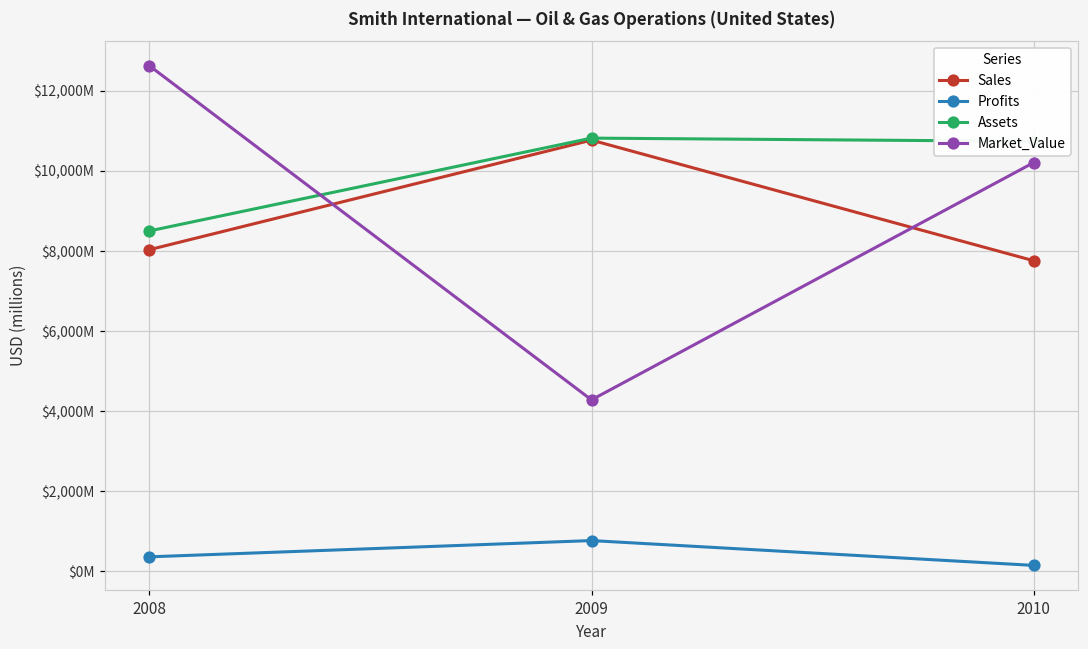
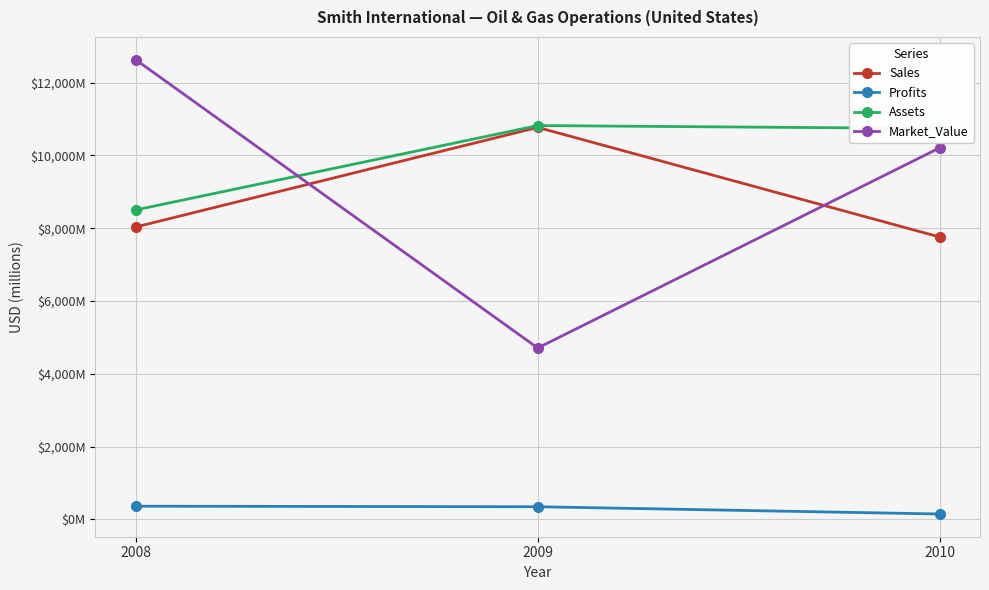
Profits, 2009: $800,000,000 -> $300,000,000
Market_Value, 2009: $4,300,000,000 -> $4,700,000,000
